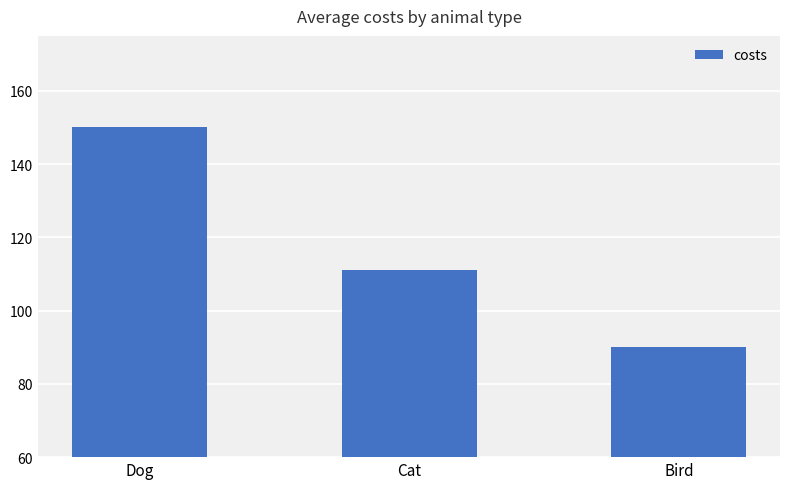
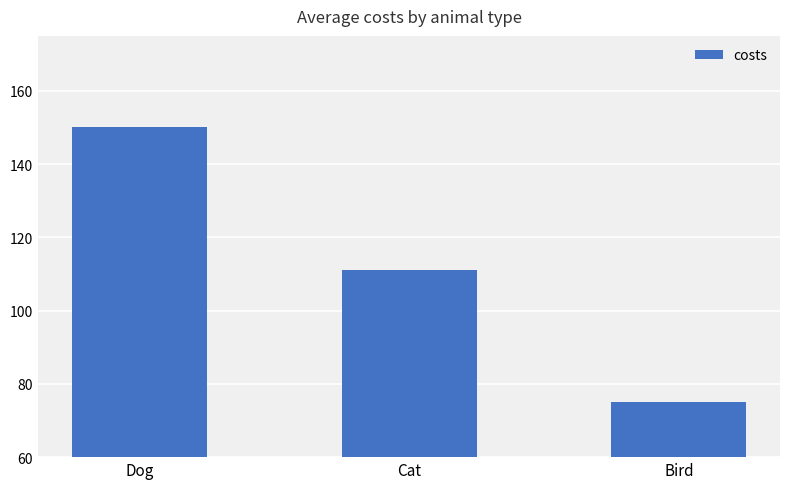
Bird: 90 -> 75
